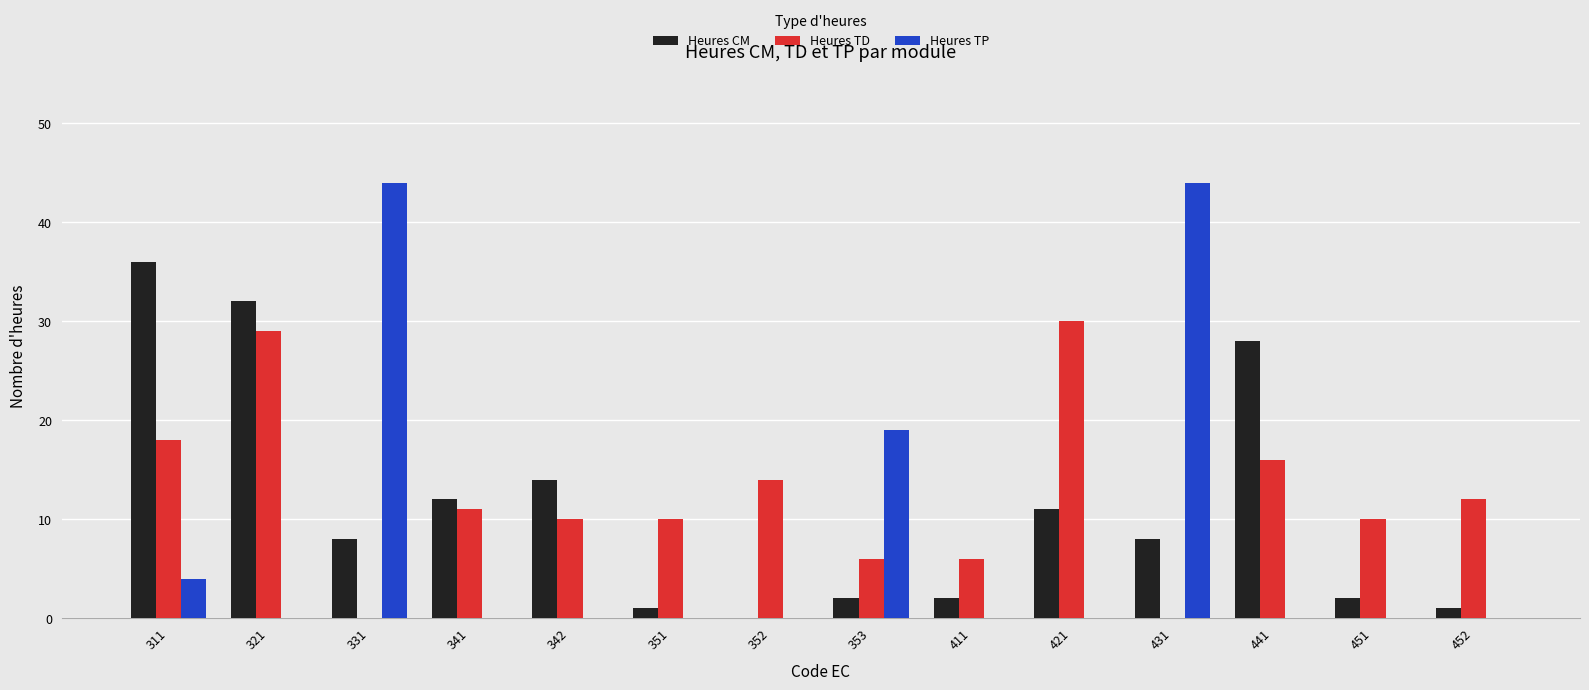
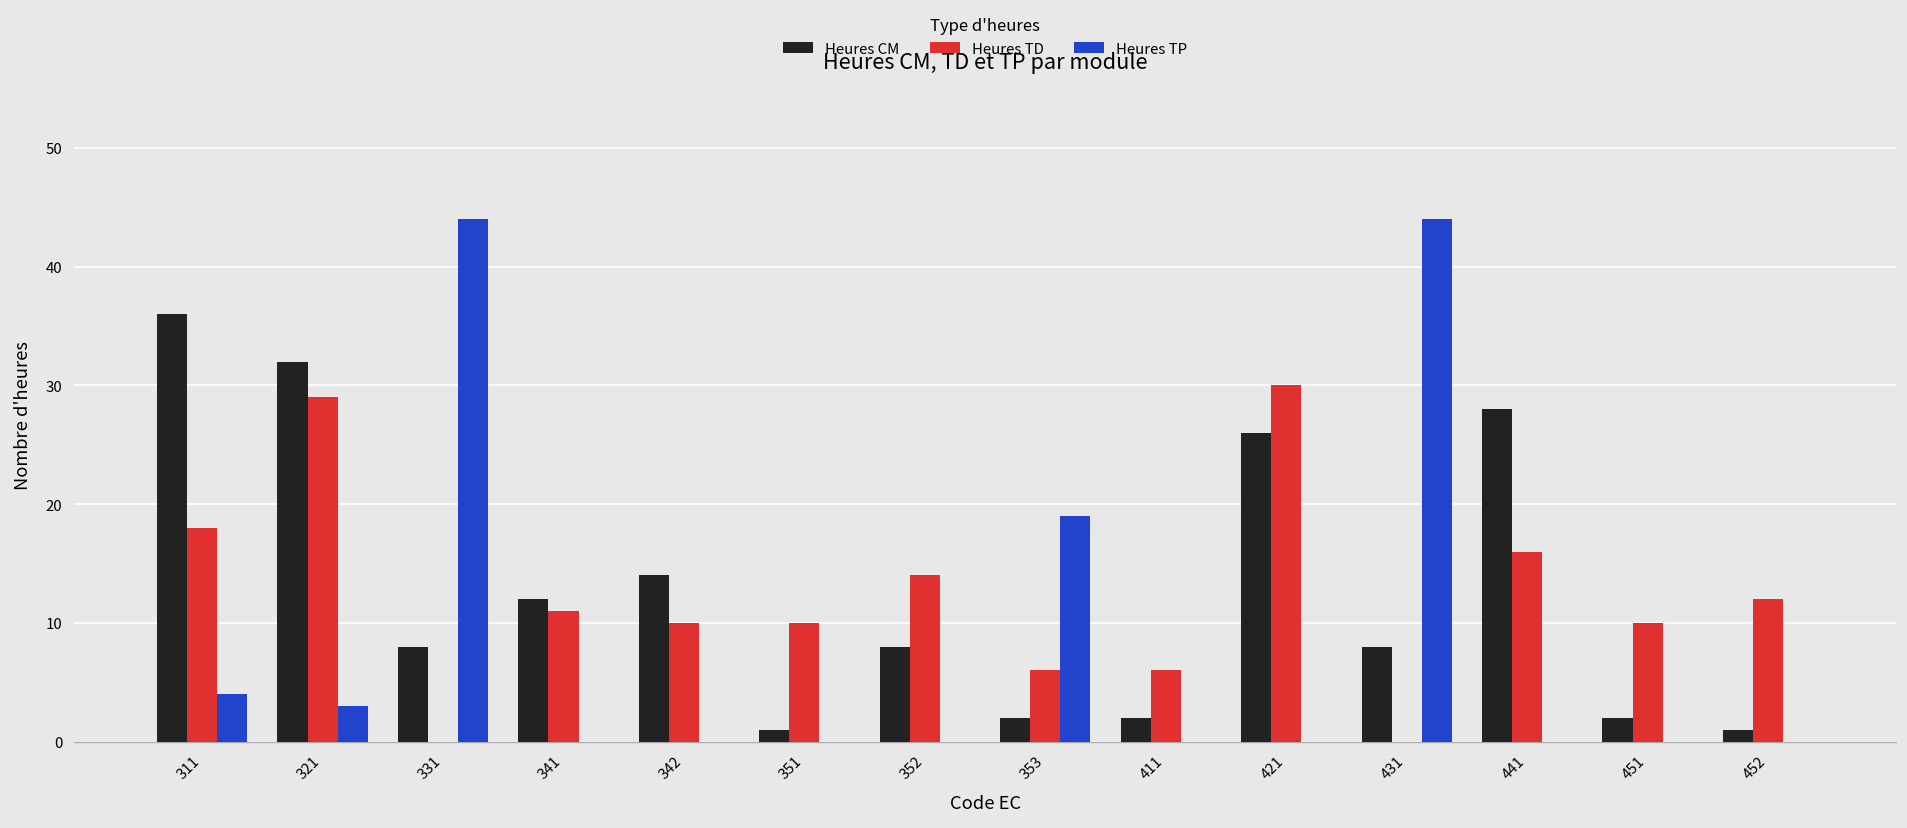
Heures TP, 321: 0 -> 3
Heures CM, 352: 0 -> 8
Heures CM, 421: 11 -> 26
